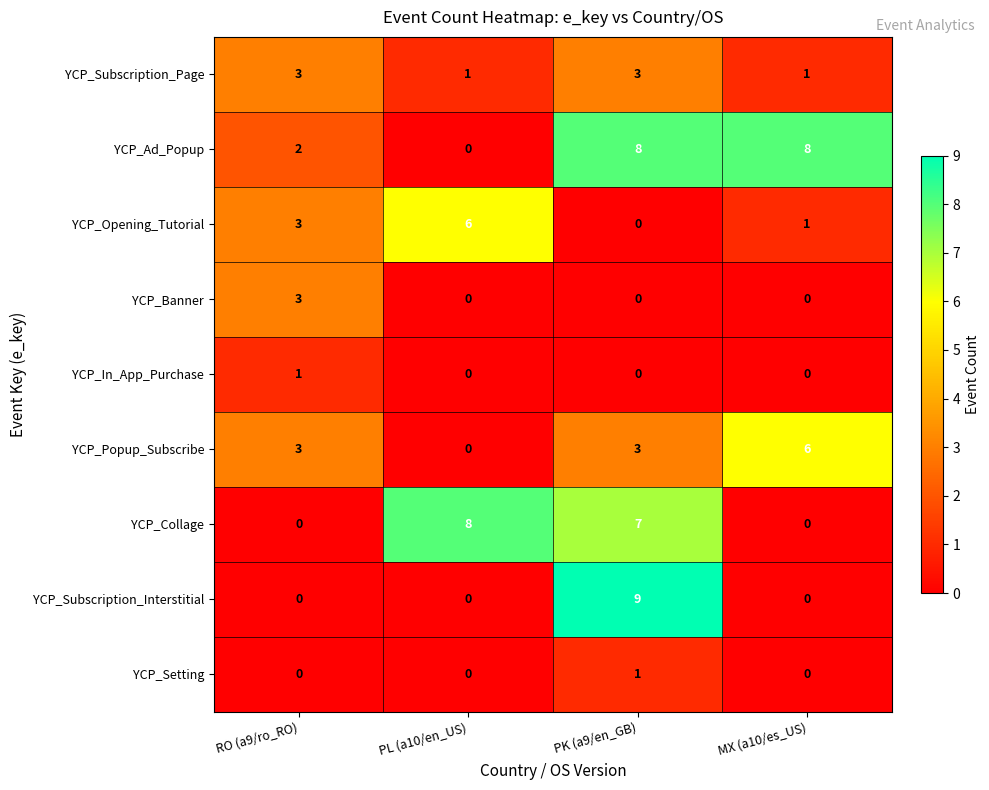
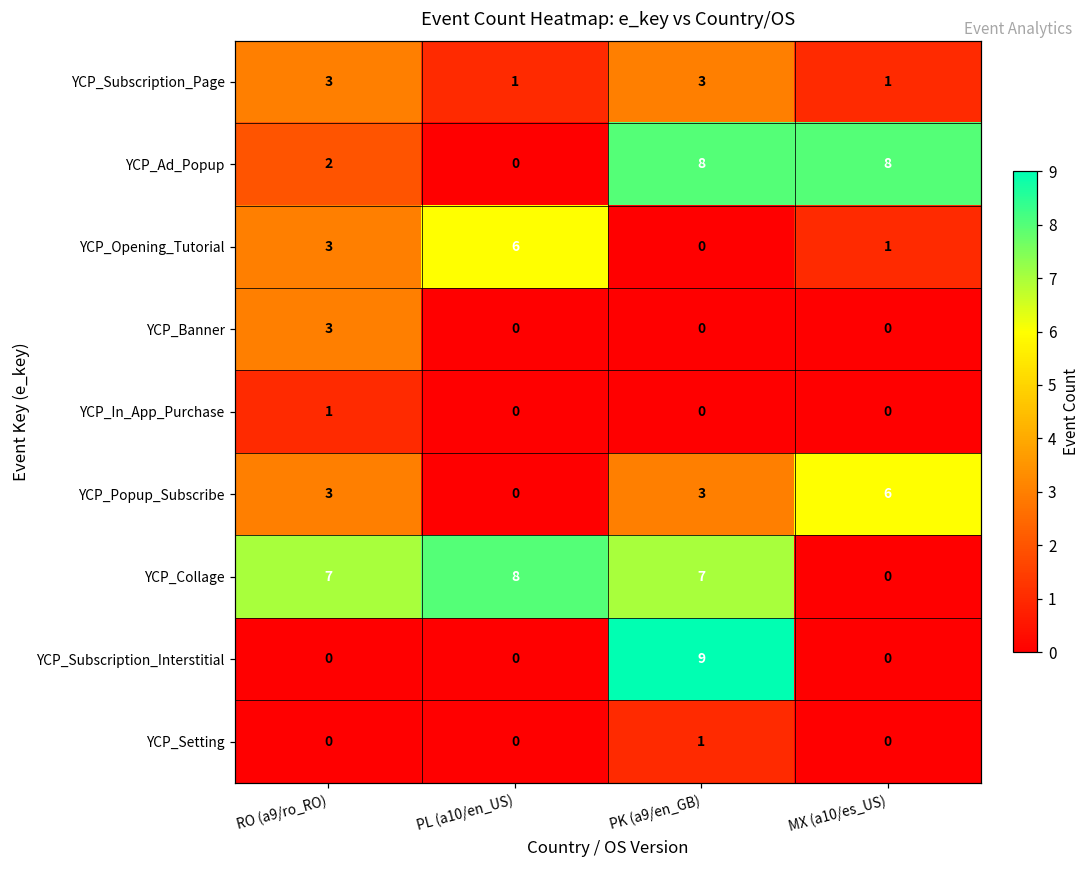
YCP_Collage, RO (a9/ro_RO): 0 -> 7
